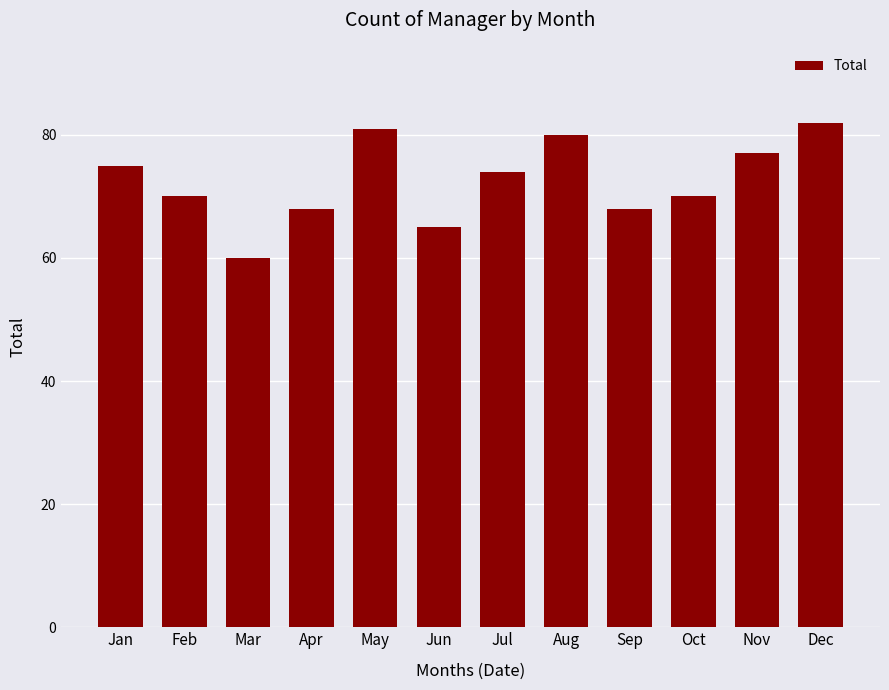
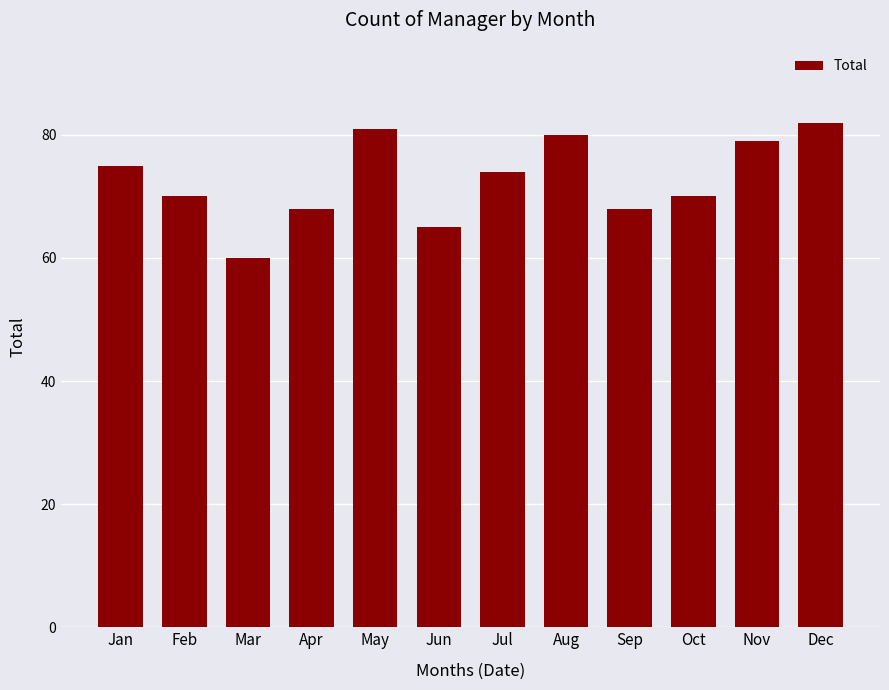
Nov: 77 -> 79
